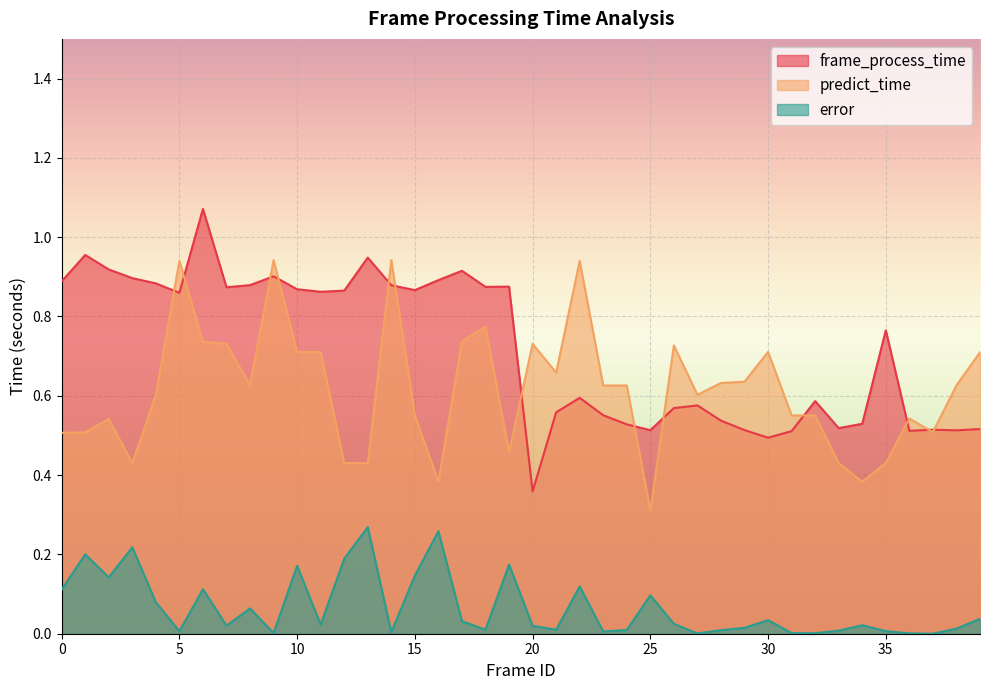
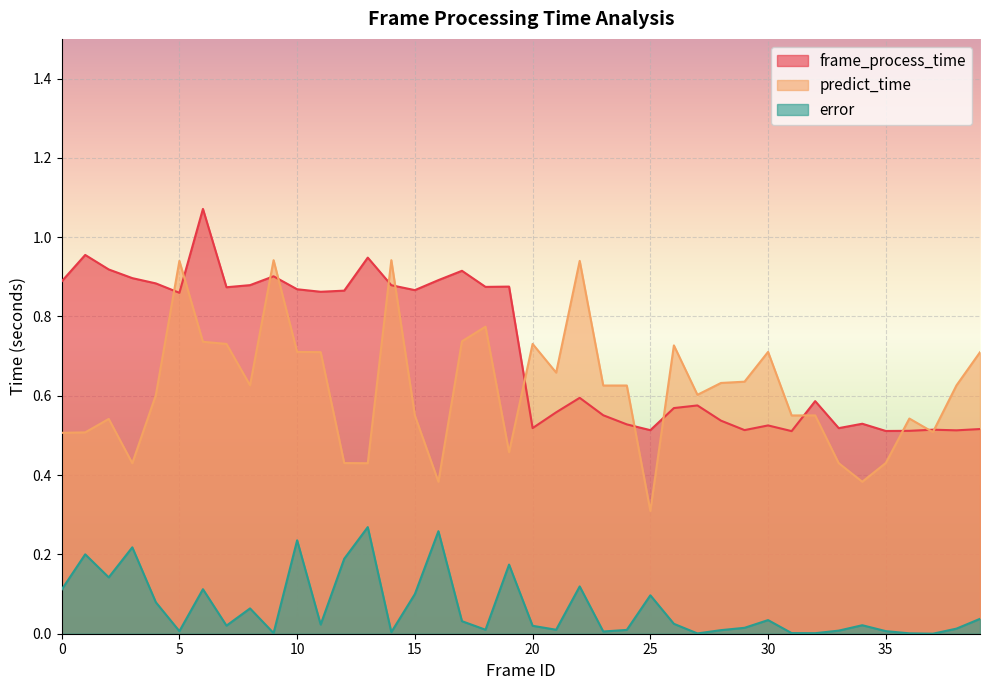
error, 10: 0.17 -> 0.24
error, 15: 0.15 -> 0.10
frame_process_time, 20: 0.36 -> 0.52
frame_process_time, 30: 0.49 -> 0.53
frame_process_time, 35: 0.77 -> 0.51
